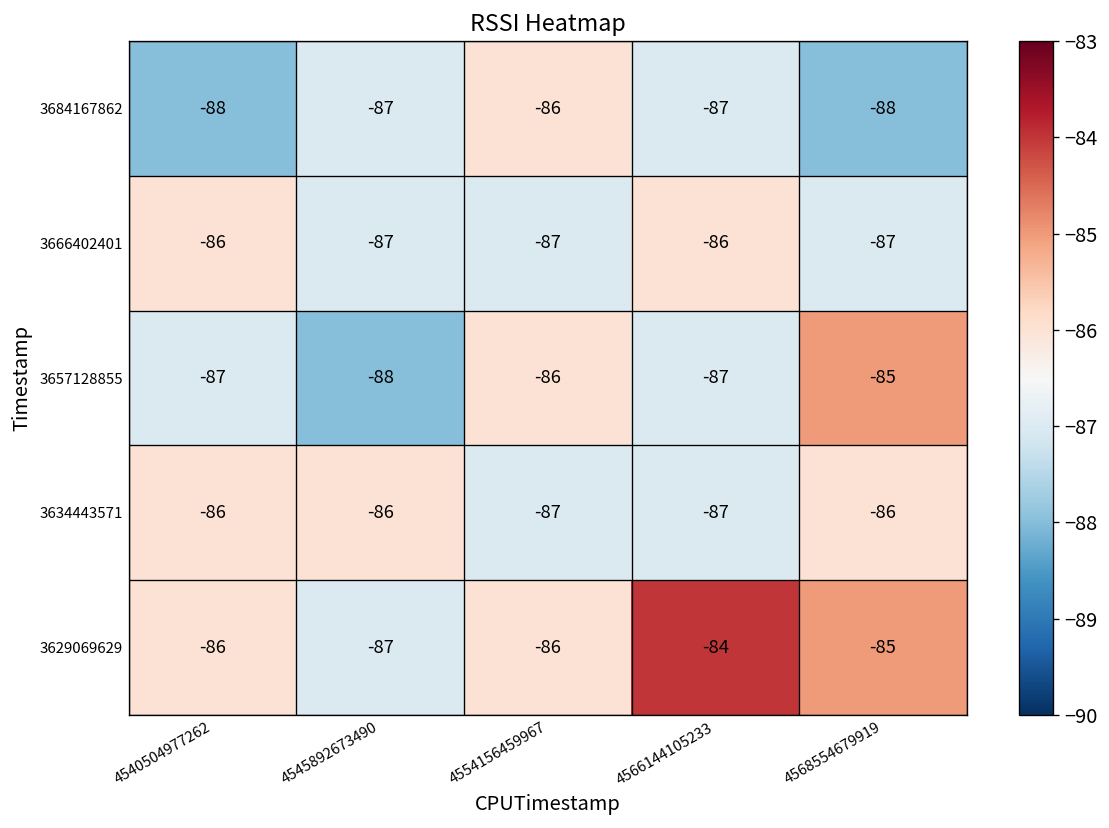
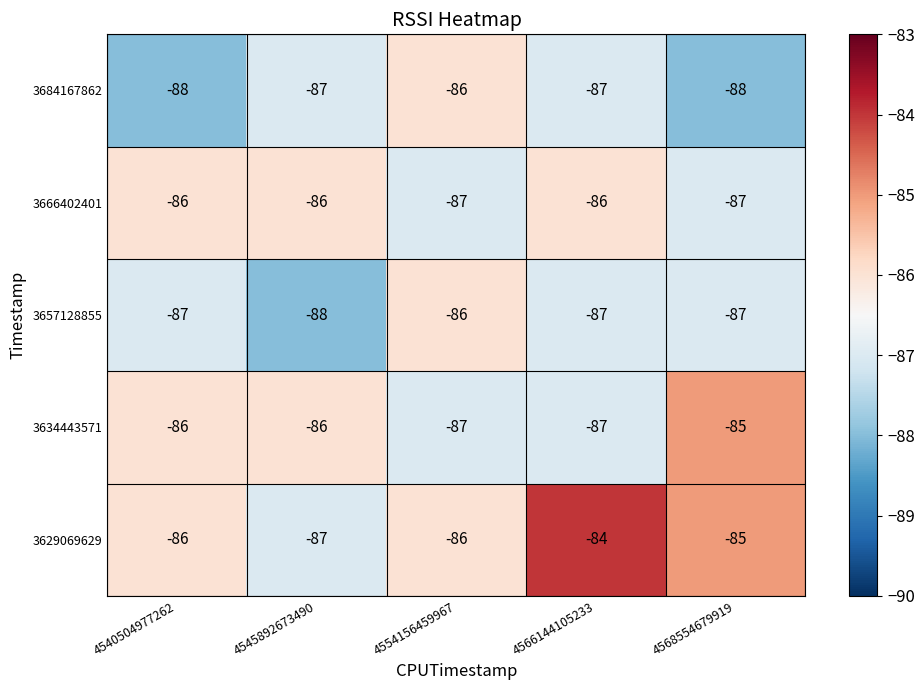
3666402401, 4545892673490: -87 -> -86
3657128855, 4568554679919: -85 -> -87
3634443571, 4568554679919: -86 -> -85
